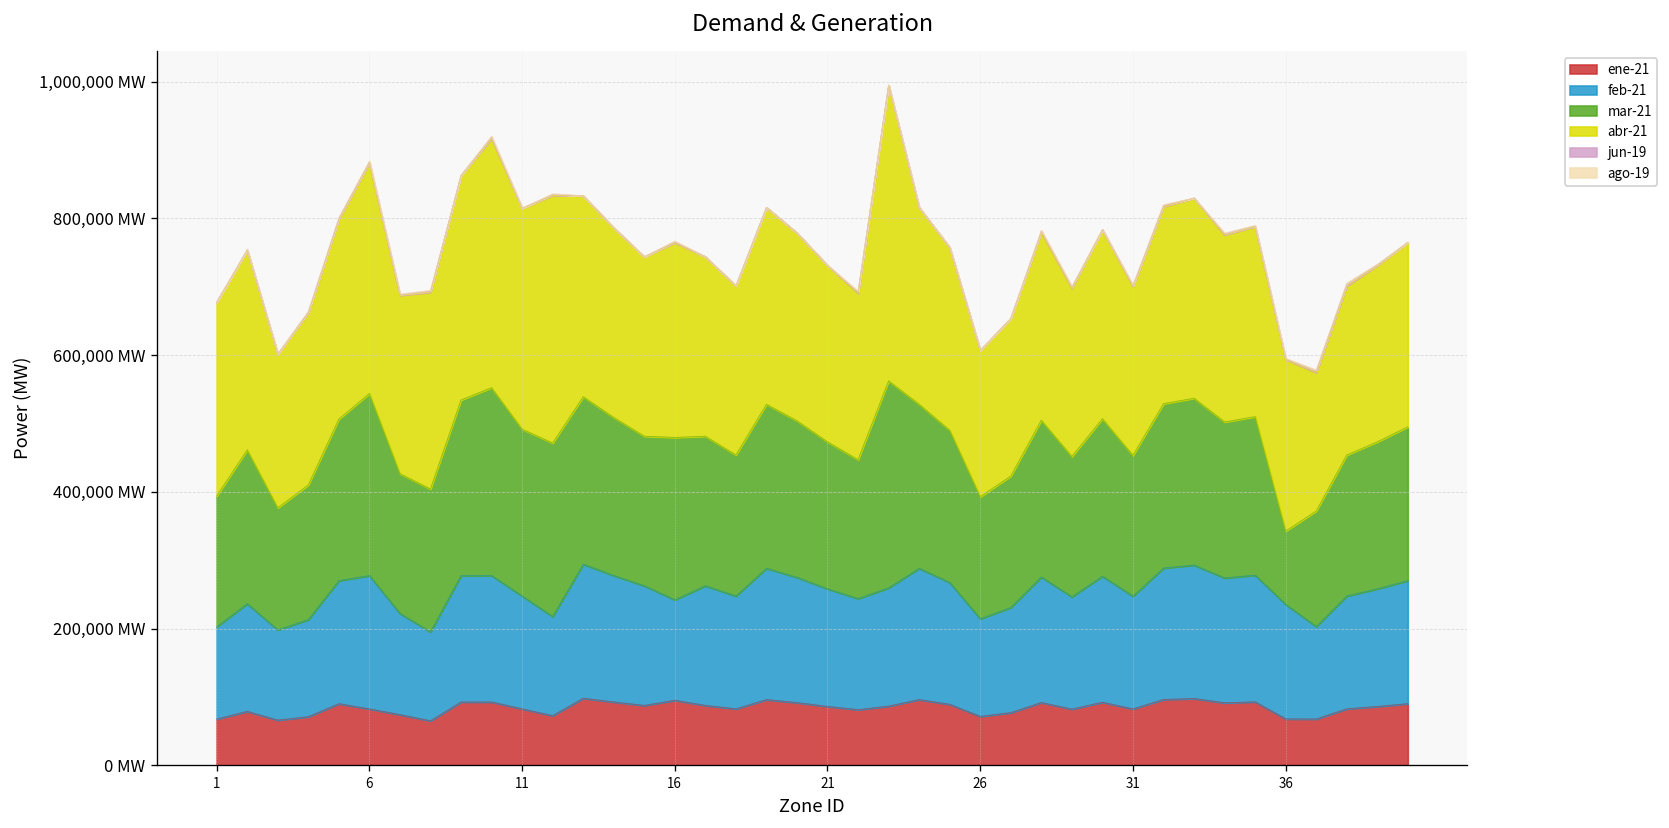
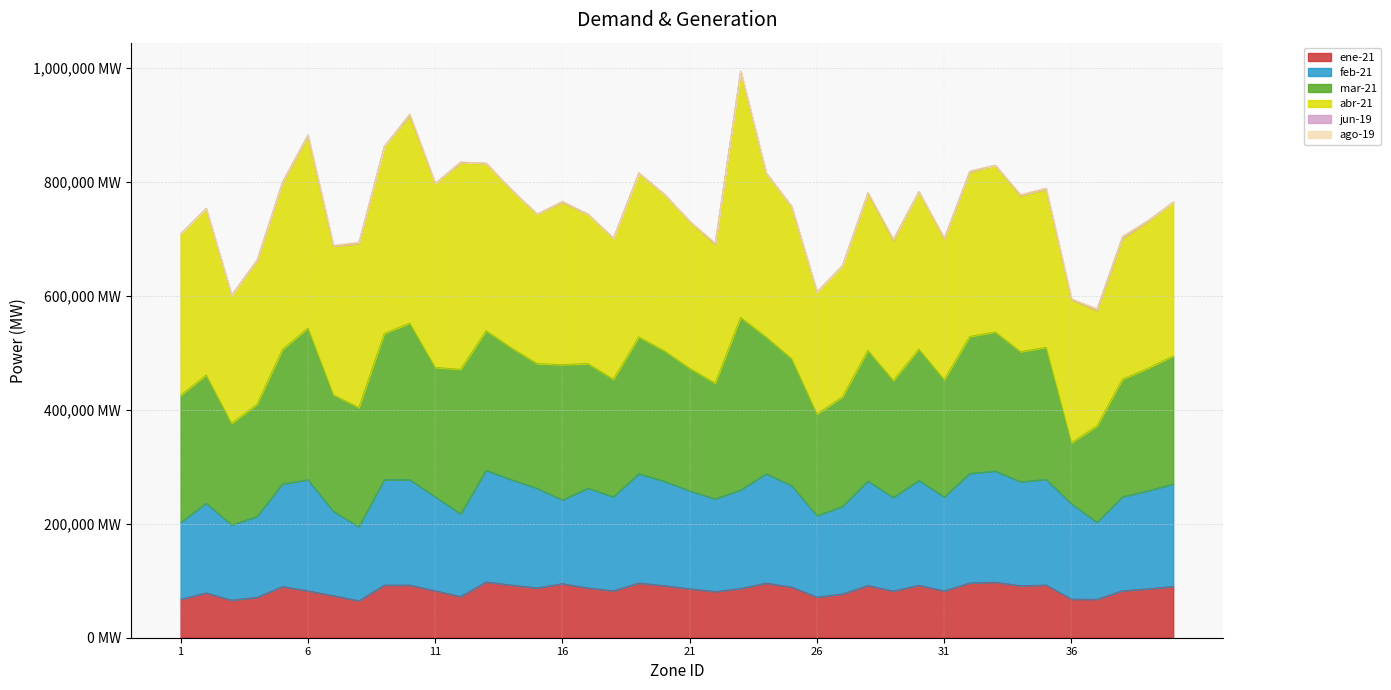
mar-21, 1: 190,000 MW -> 220,000 MW
mar-21, 11: 240,000 MW -> 230,000 MW
